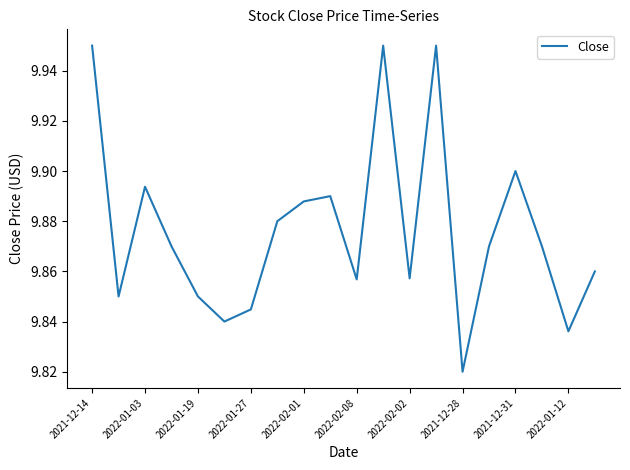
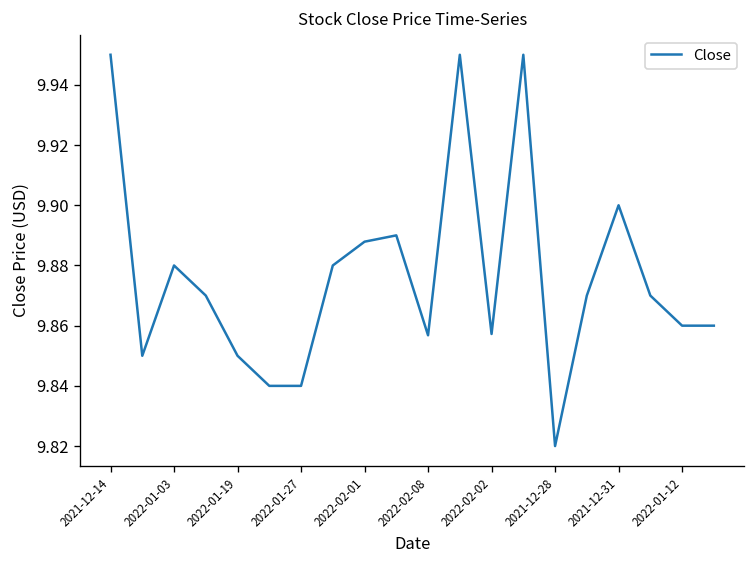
2022-01-03: 9.894 -> 9.880
2022-01-27: 9.845 -> 9.840
2022-01-12: 9.836 -> 9.860
